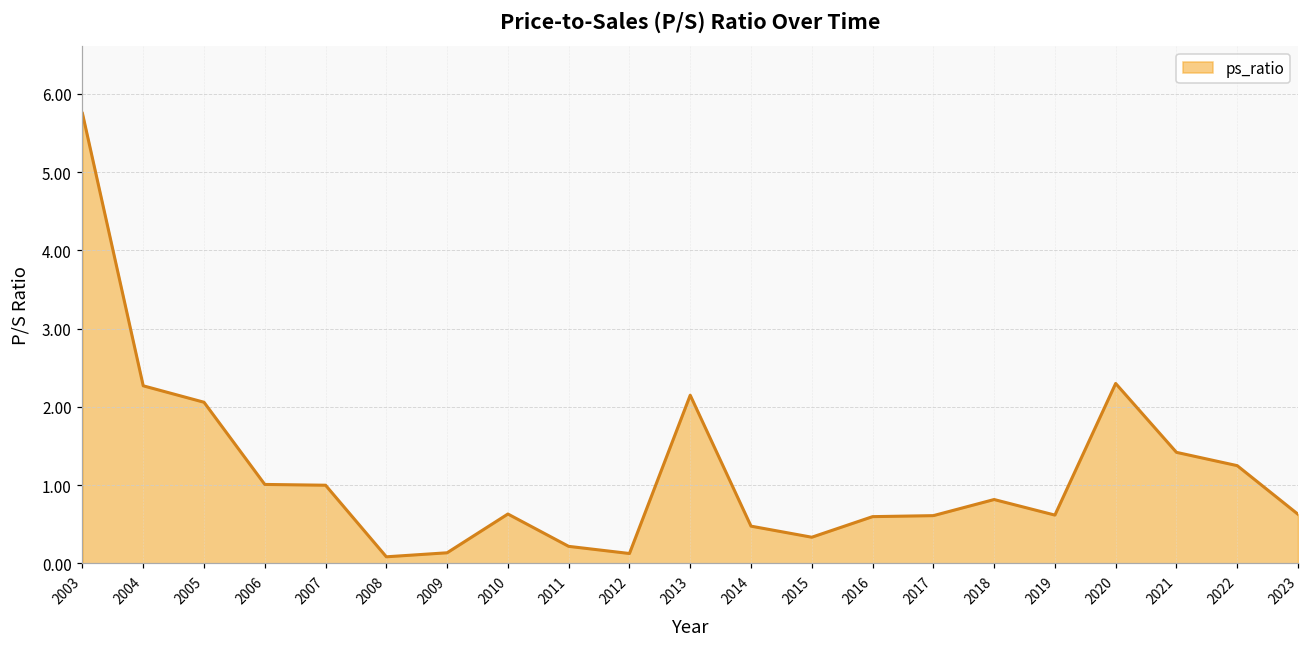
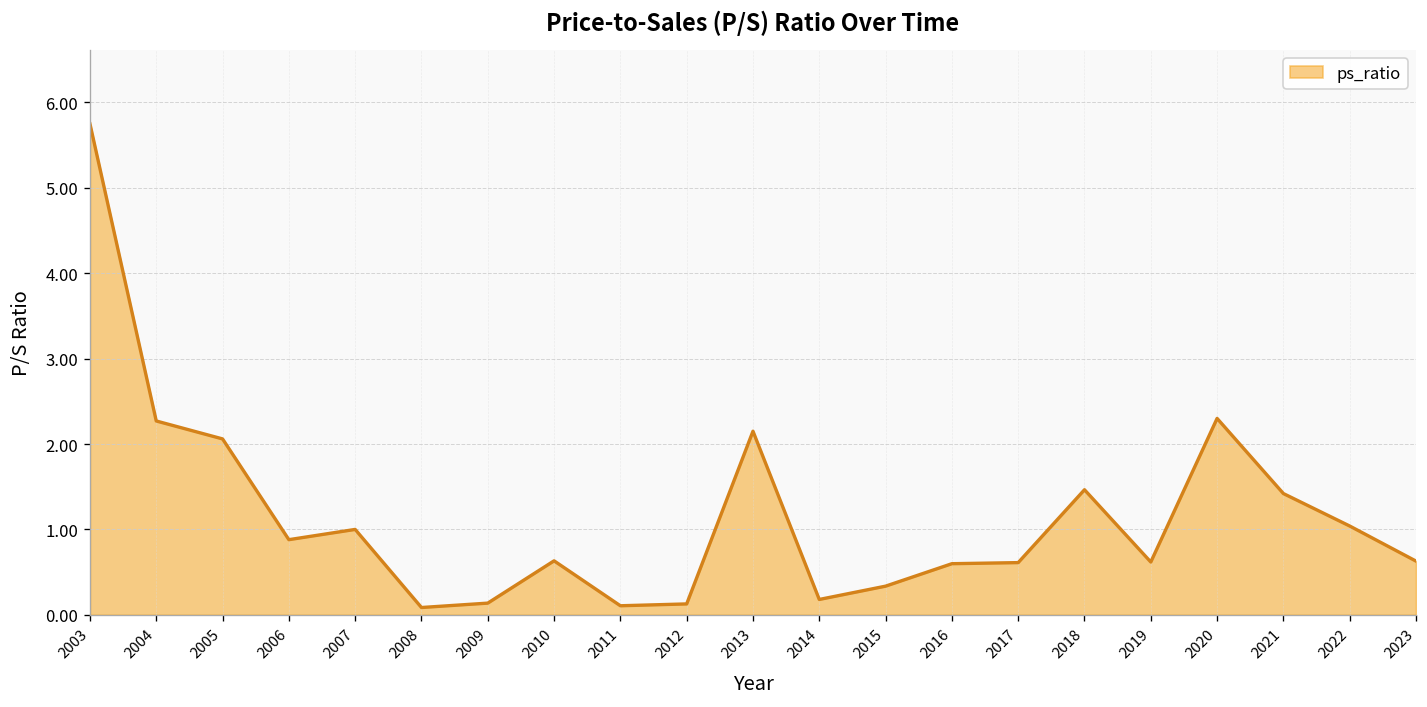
2006: 1.0 -> 0.9
2011: 0.2 -> 0.1
2014: 0.5 -> 0.2
2018: 0.8 -> 1.5
2022: 1.3 -> 1.0
